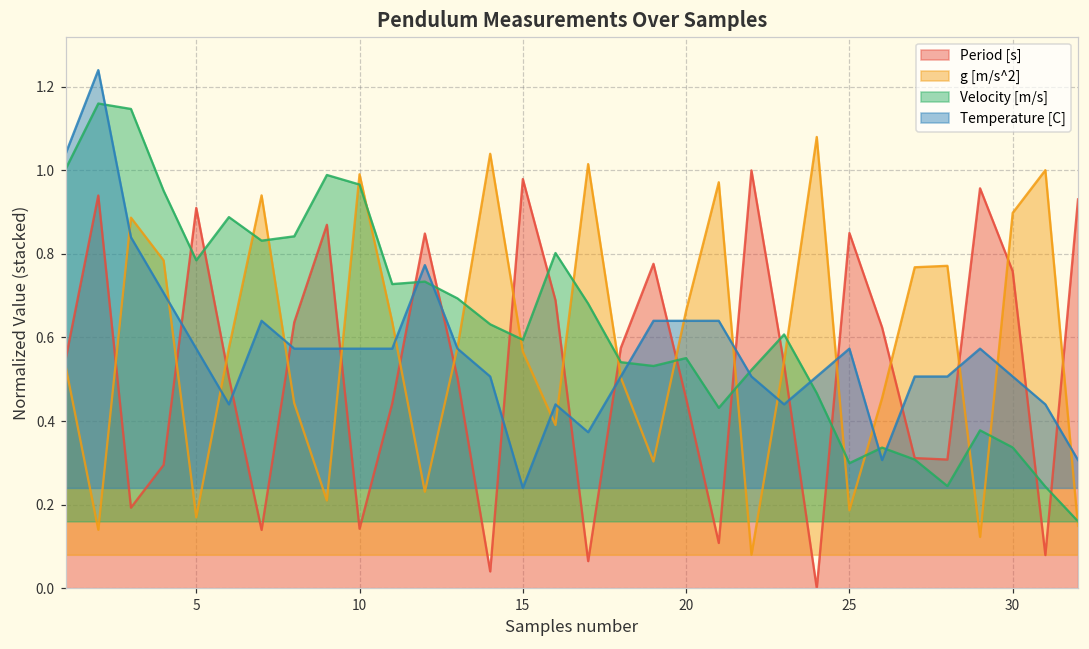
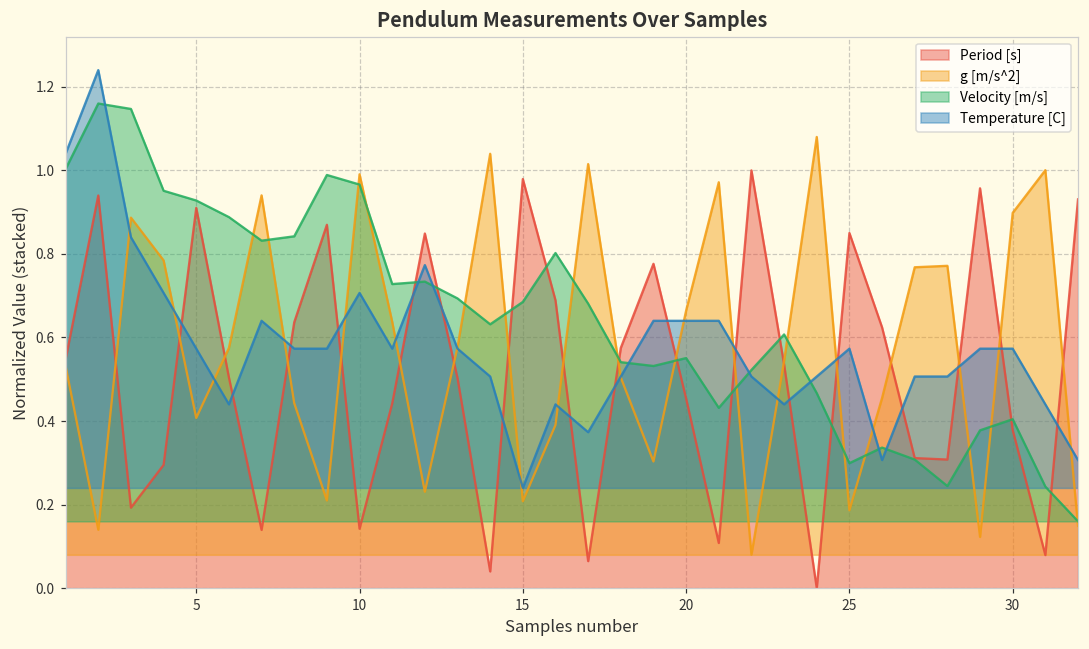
g [m/s^2], 5: 0.17 -> 0.41
Velocity [m/s], 5: 0.78 -> 0.93
Temperature [C], 10: 0.57 -> 0.71
g [m/s^2], 15: 0.57 -> 0.21
Velocity [m/s], 15: 0.59 -> 0.69
Period [s], 30: 0.76 -> 0.38
Velocity [m/s], 30: 0.34 -> 0.40
Temperature [C], 30: 0.51 -> 0.57
